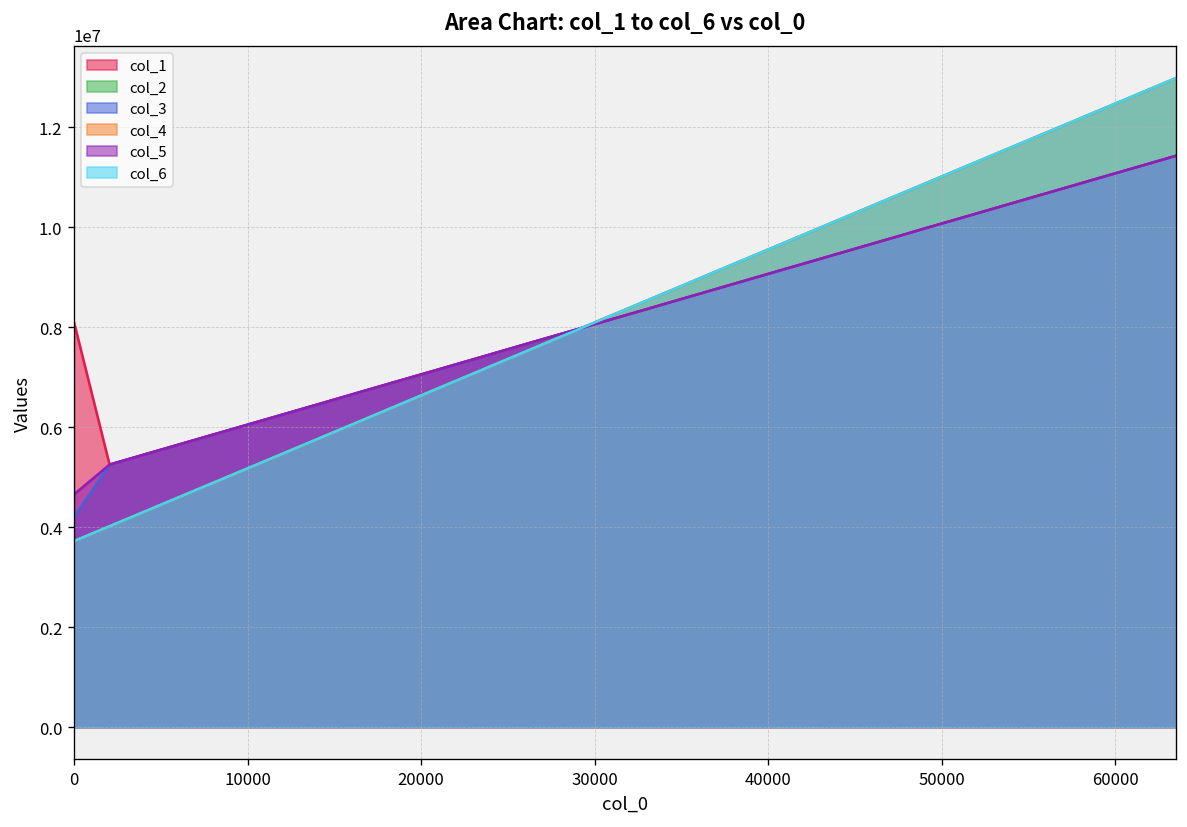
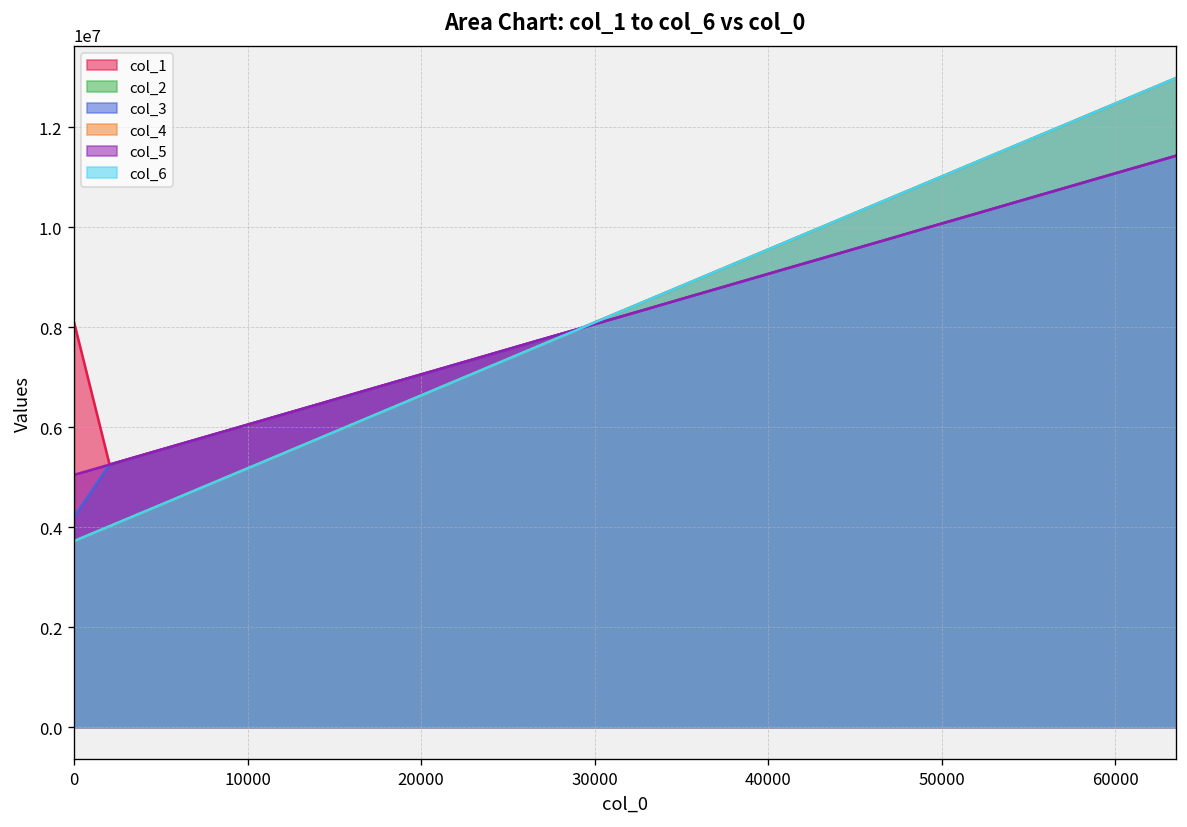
col_5, 0: 4700000 -> 5000000
